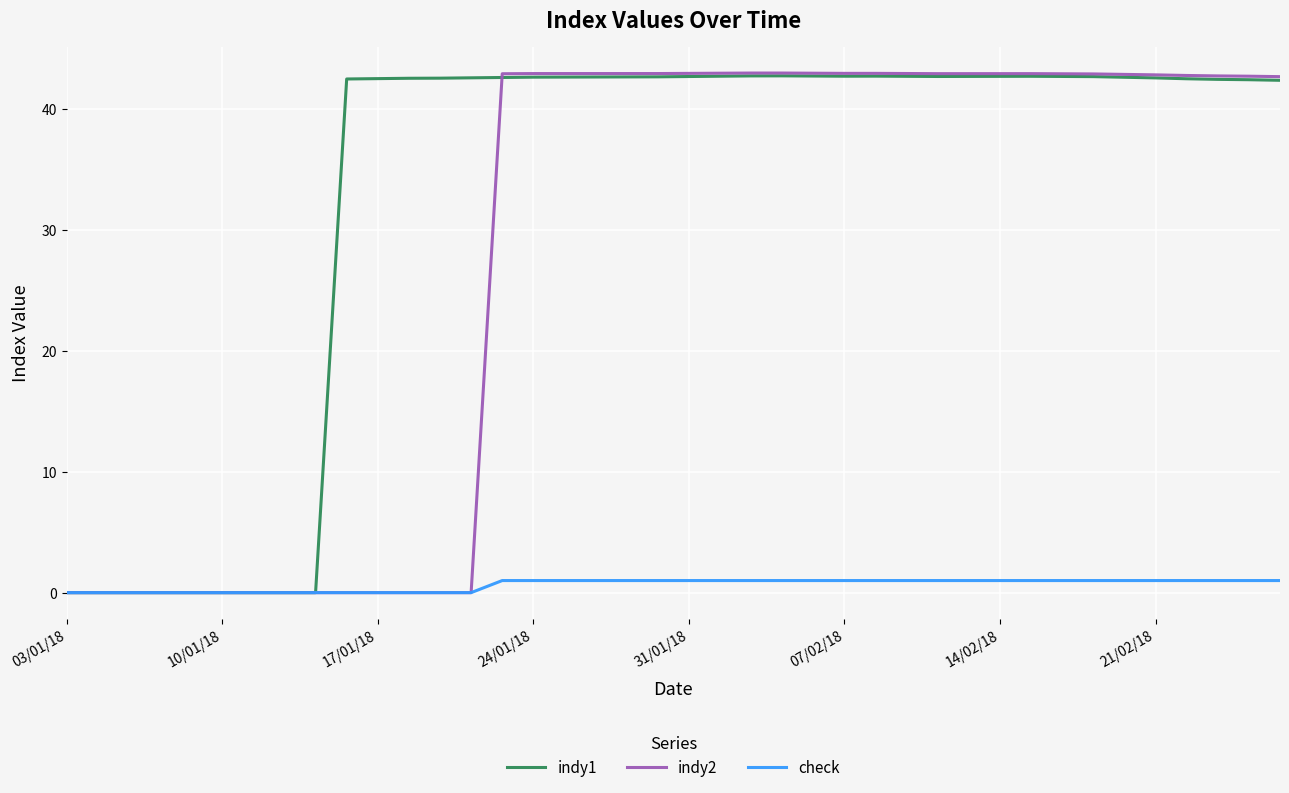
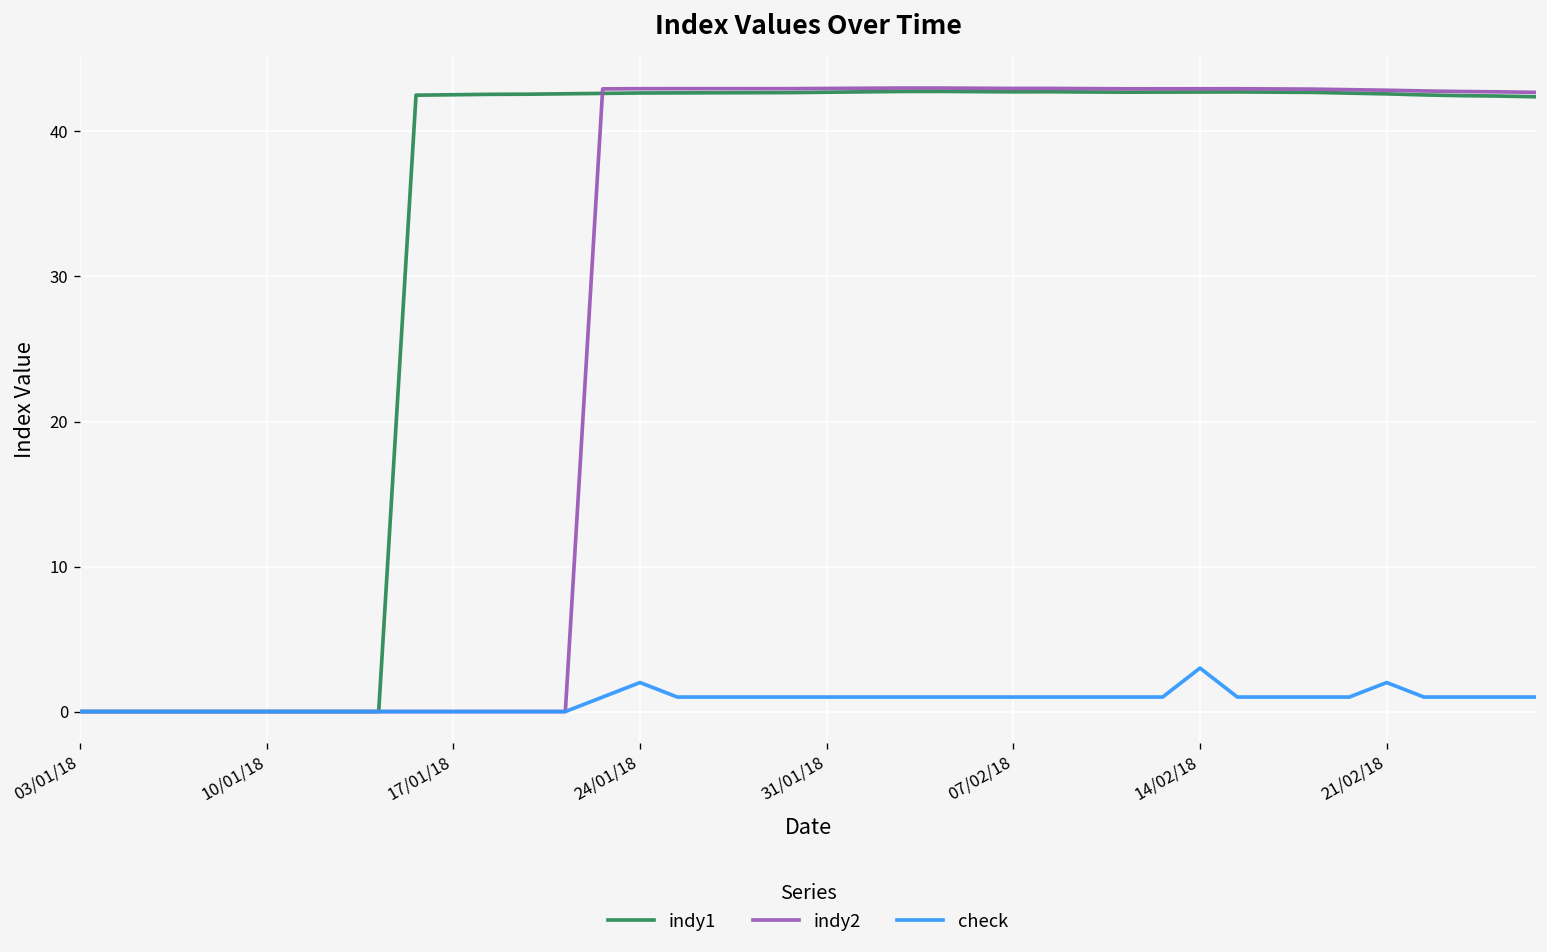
check, 24/01/18: 1 -> 2
check, 14/02/18: 1 -> 3
check, 21/02/18: 1 -> 2
